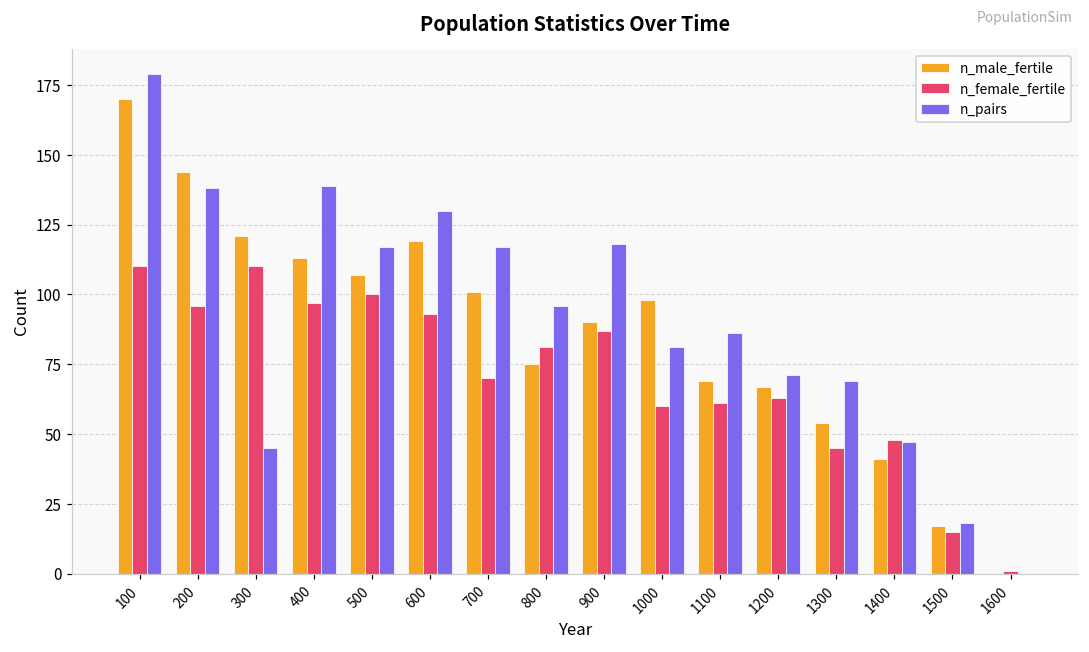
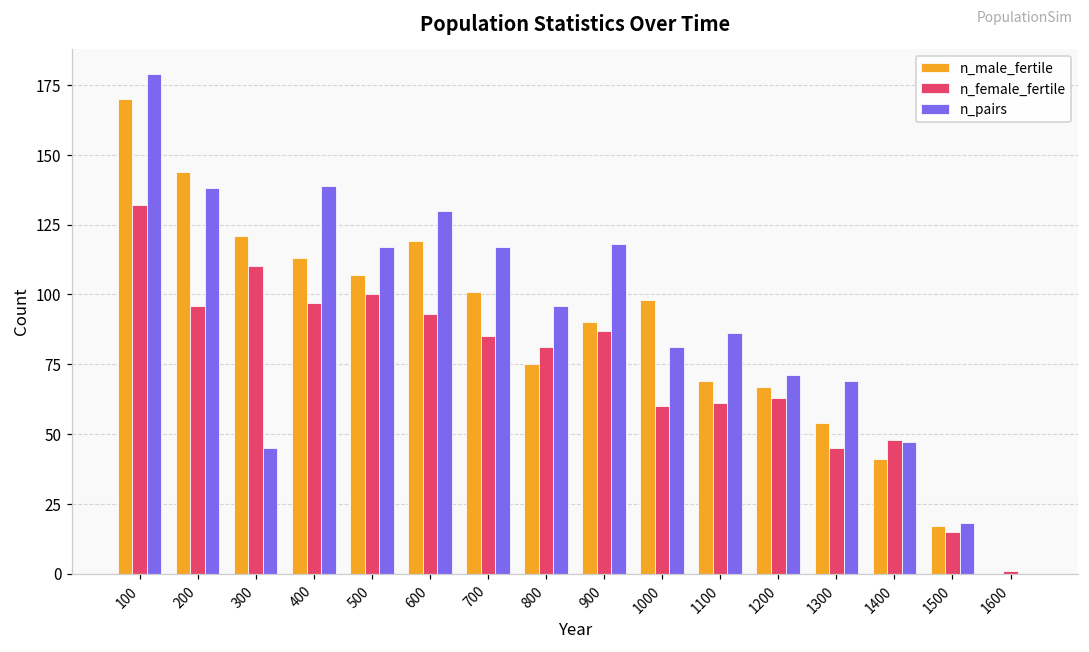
n_female_fertile, 100: 110 -> 132
n_female_fertile, 700: 70 -> 85
